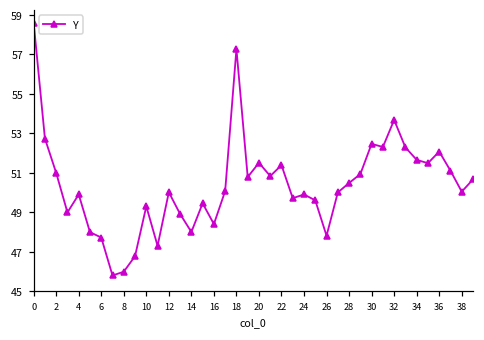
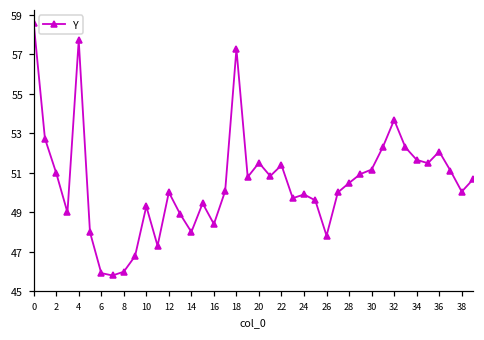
4: 49.9 -> 57.7
6: 47.7 -> 45.9
30: 52.5 -> 51.2
